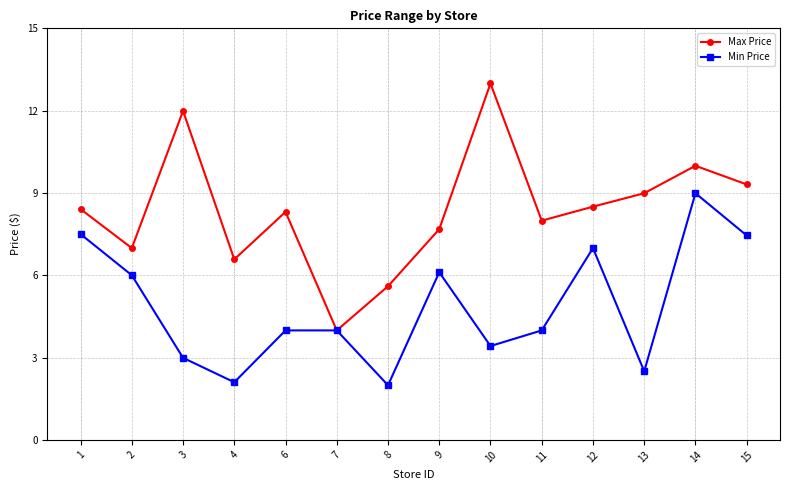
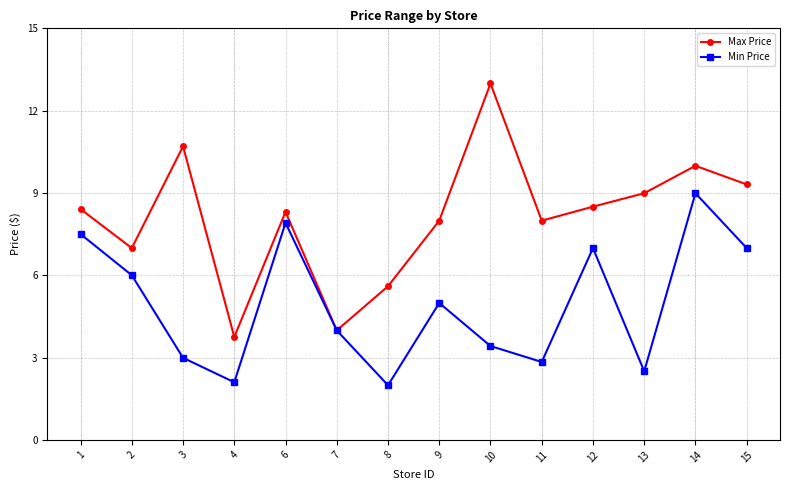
Max Price, 3: 12.0 -> 10.7
Max Price, 4: 6.6 -> 3.8
Min Price, 6: 4.0 -> 7.9
Max Price, 9: 7.7 -> 8.0
Min Price, 9: 6.1 -> 5.0
Min Price, 11: 4.0 -> 2.8
Min Price, 15: 7.5 -> 7.0
